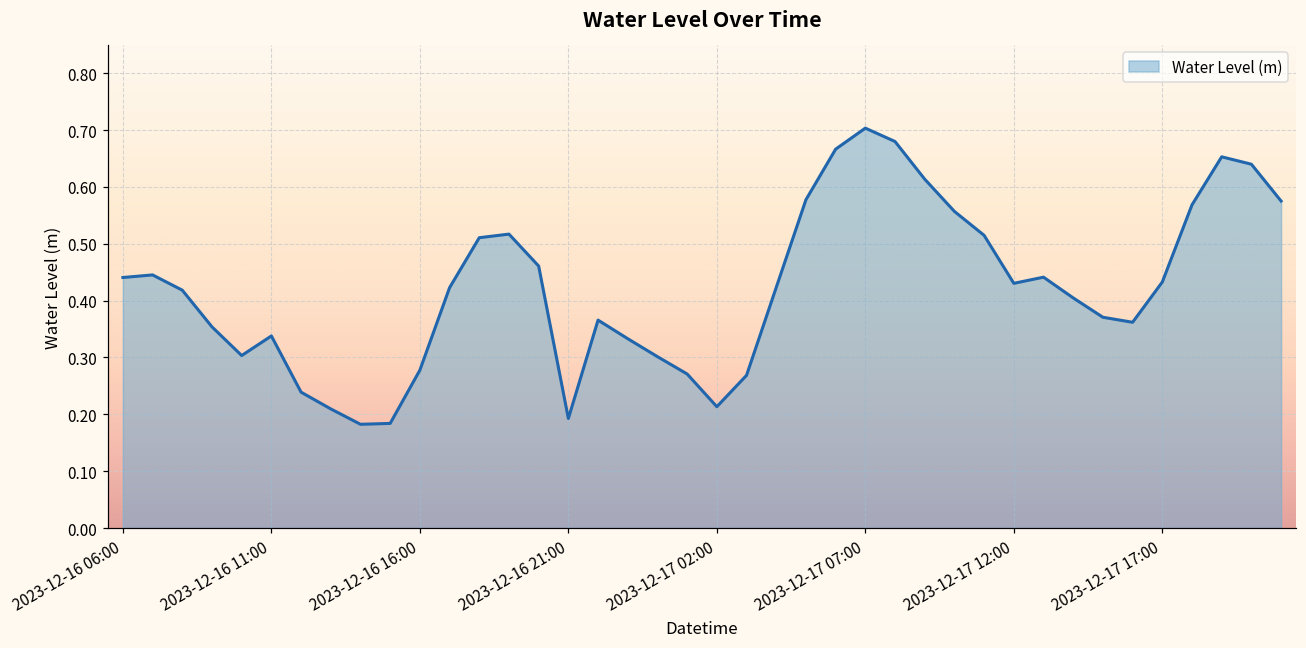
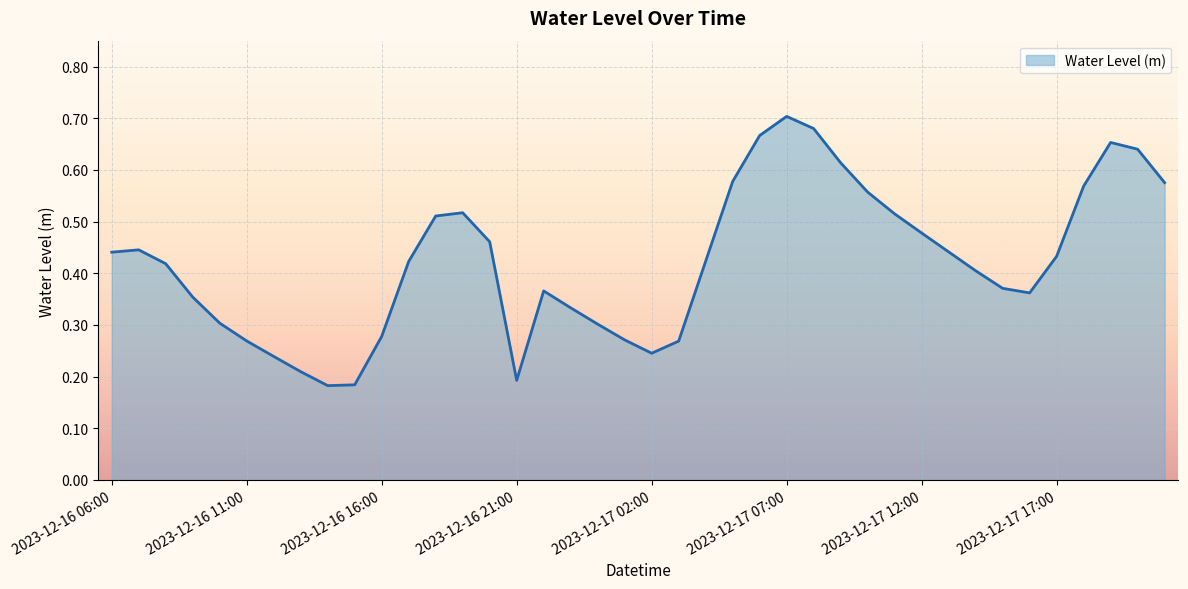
2023-12-16 11:00: 0.34 -> 0.27
2023-12-17 02:00: 0.21 -> 0.25
2023-12-17 12:00: 0.43 -> 0.48
